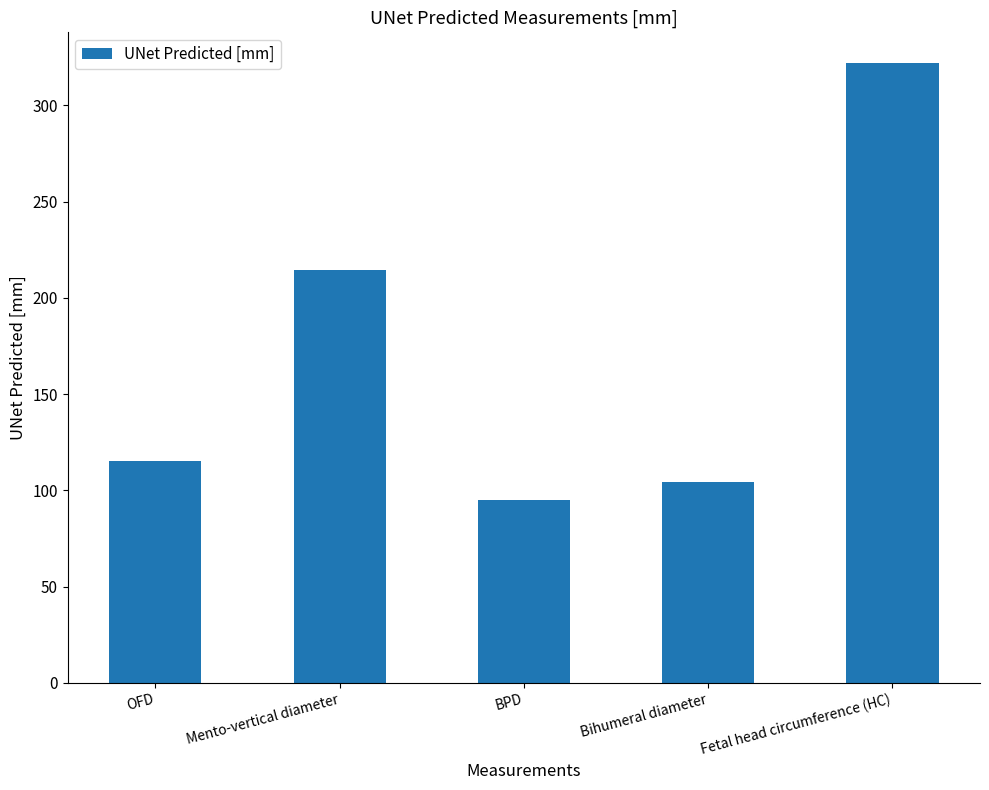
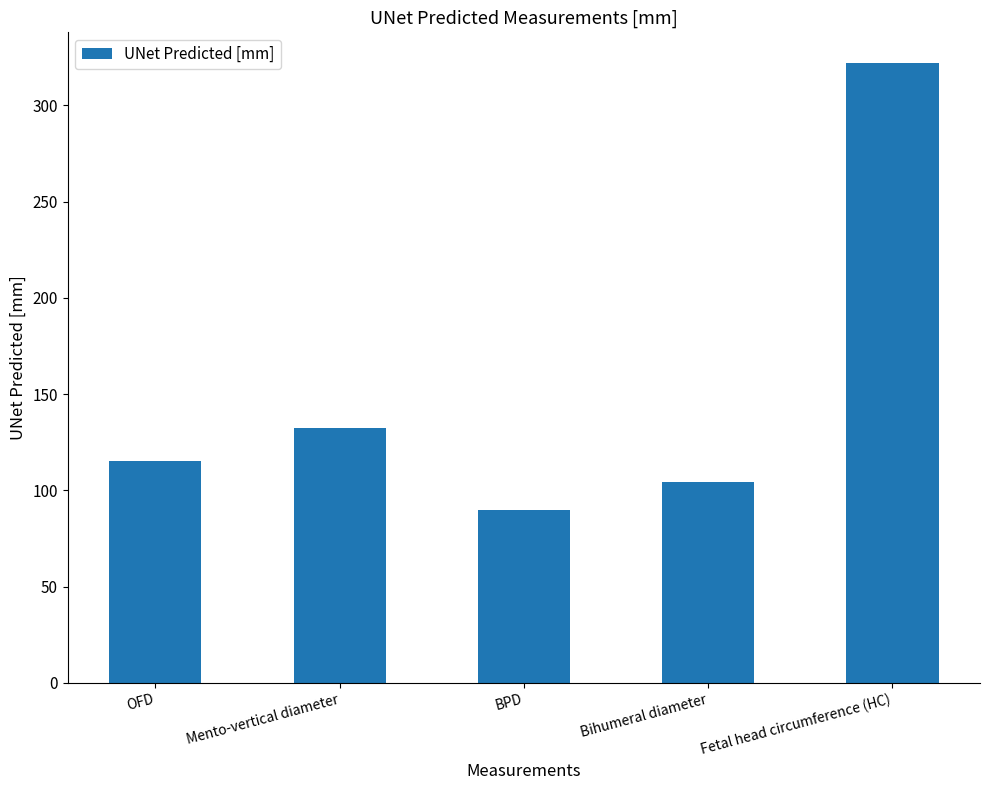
Mento-vertical diameter: 215 -> 132
BPD: 95 -> 90
